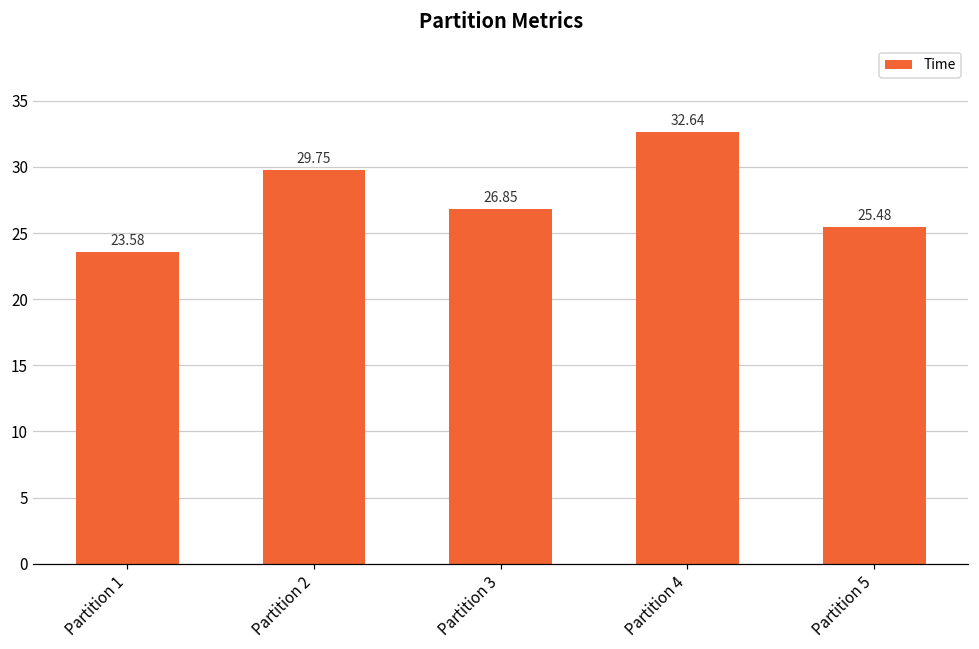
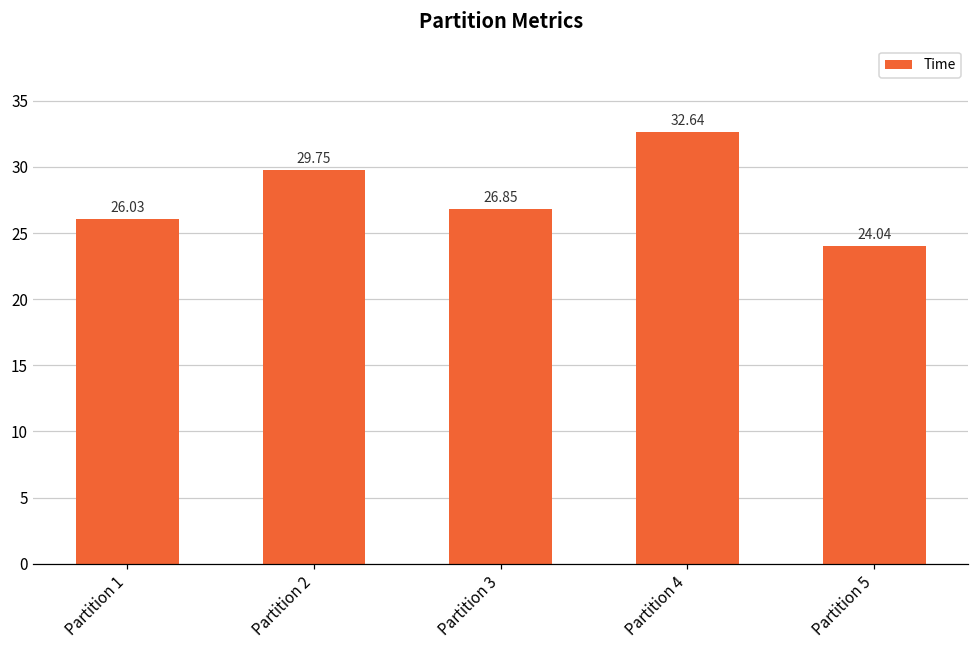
Partition 1: 23.58 -> 26.03
Partition 5: 25.48 -> 24.04
